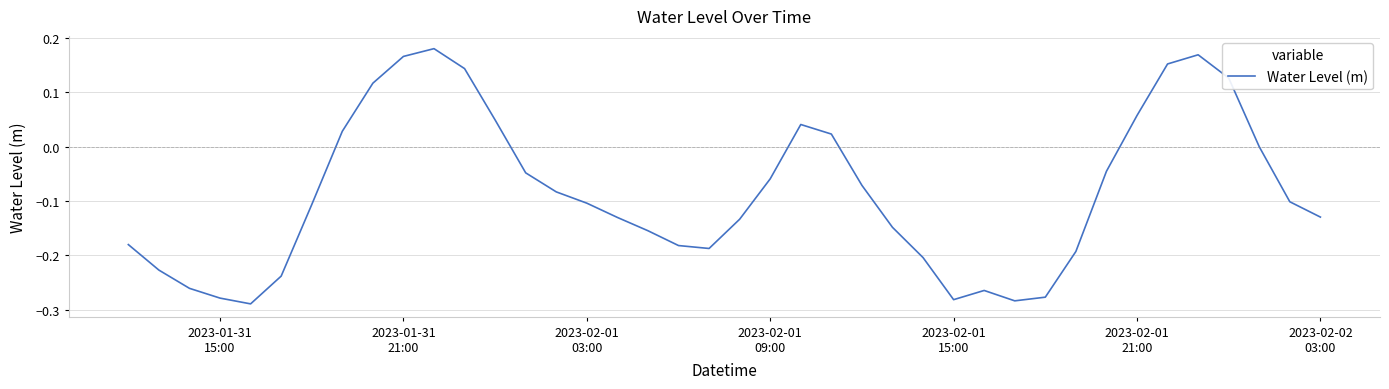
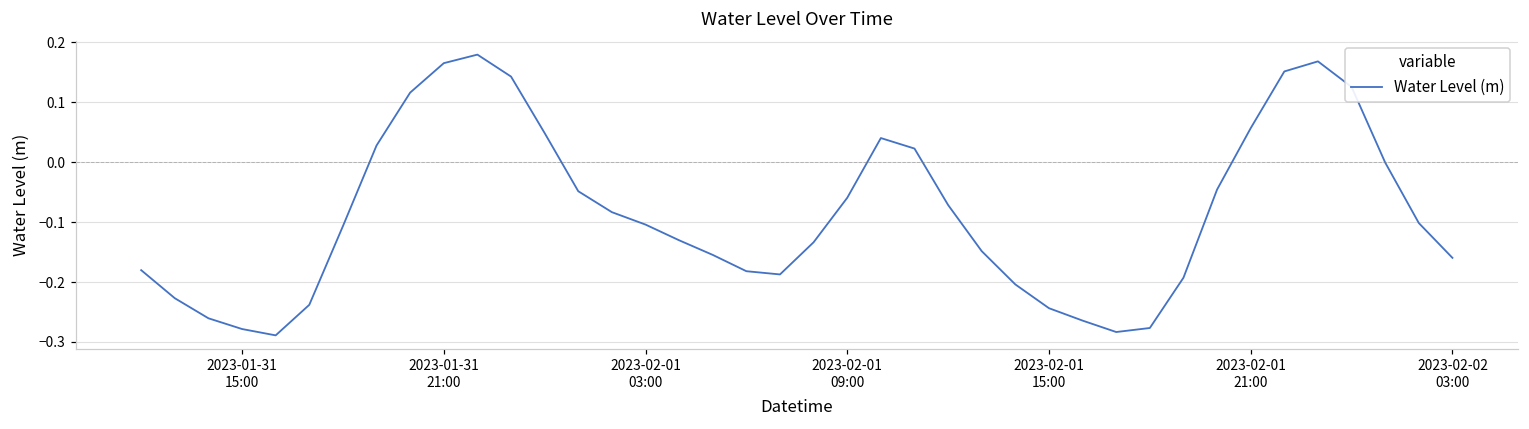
2023-02-01 15:00: -0.28 -> -0.24
2023-02-02 03:00: -0.13 -> -0.16
